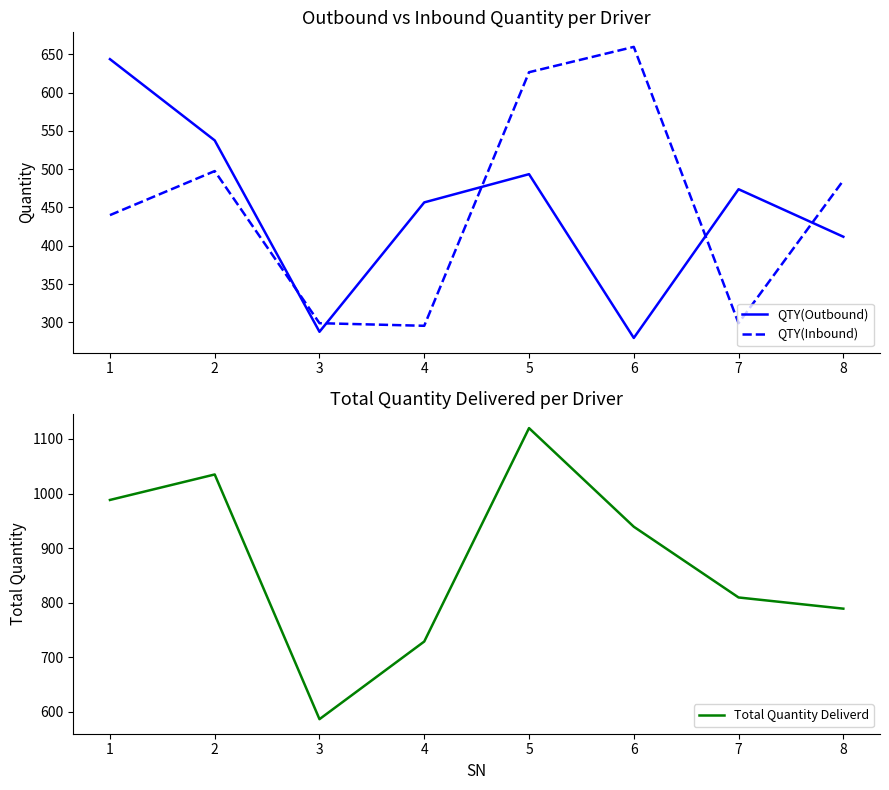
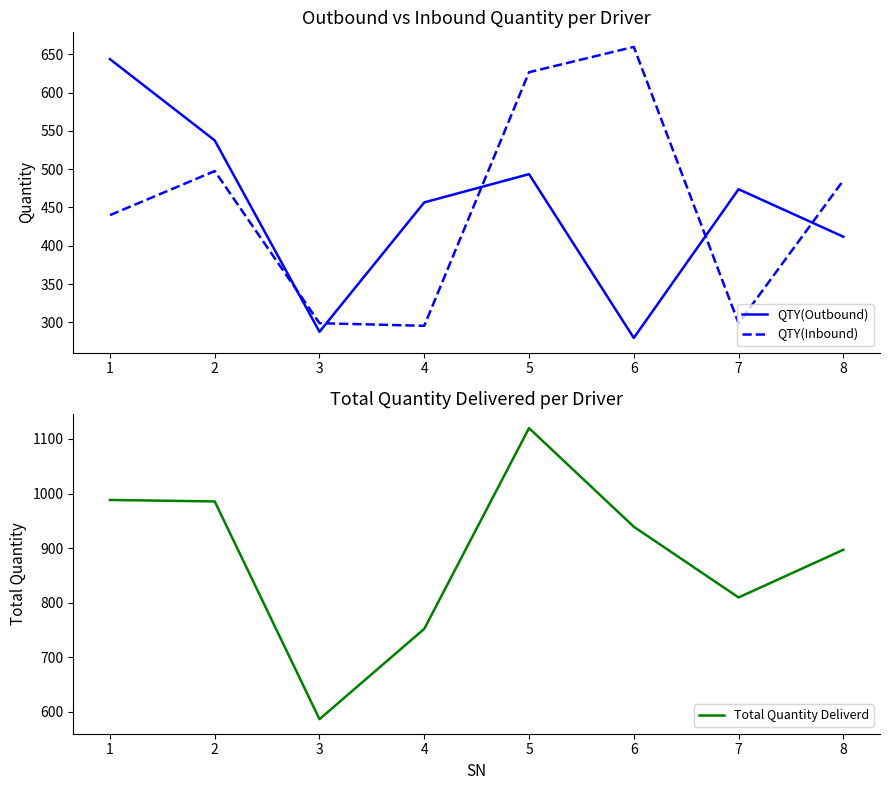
Total Quantity Delivered per Driver, 2: 1040 -> 990
Total Quantity Delivered per Driver, 4: 730 -> 750
Total Quantity Delivered per Driver, 8: 790 -> 900
